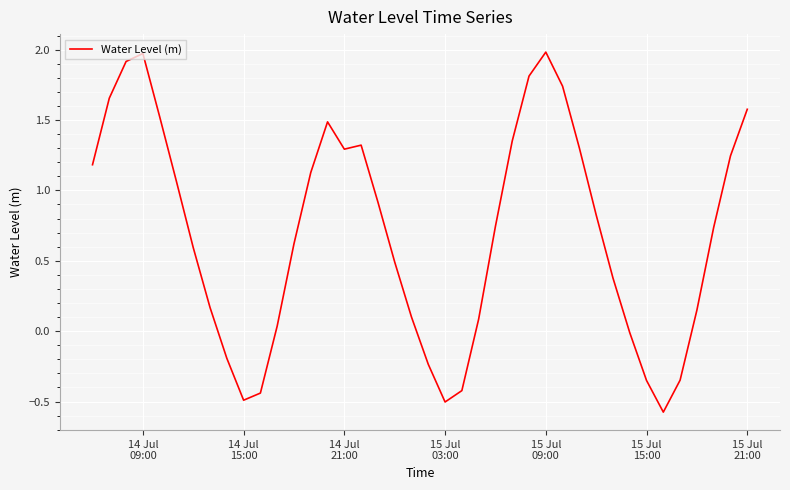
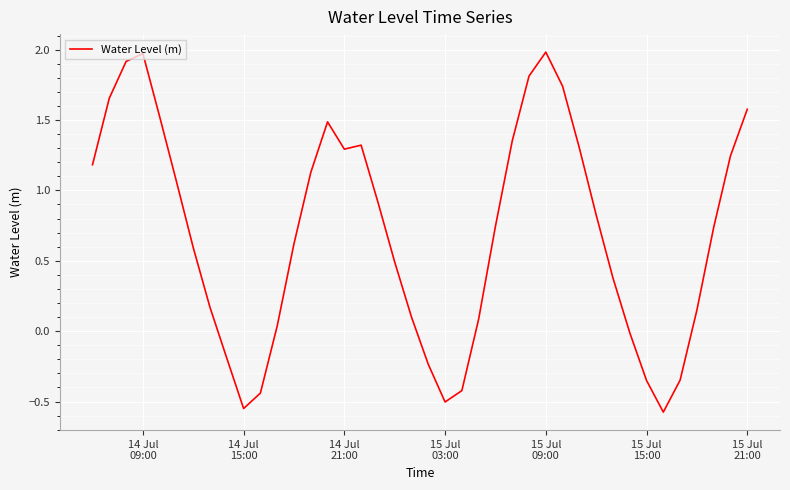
14 Jul 15:00: -0.49 -> -0.55
